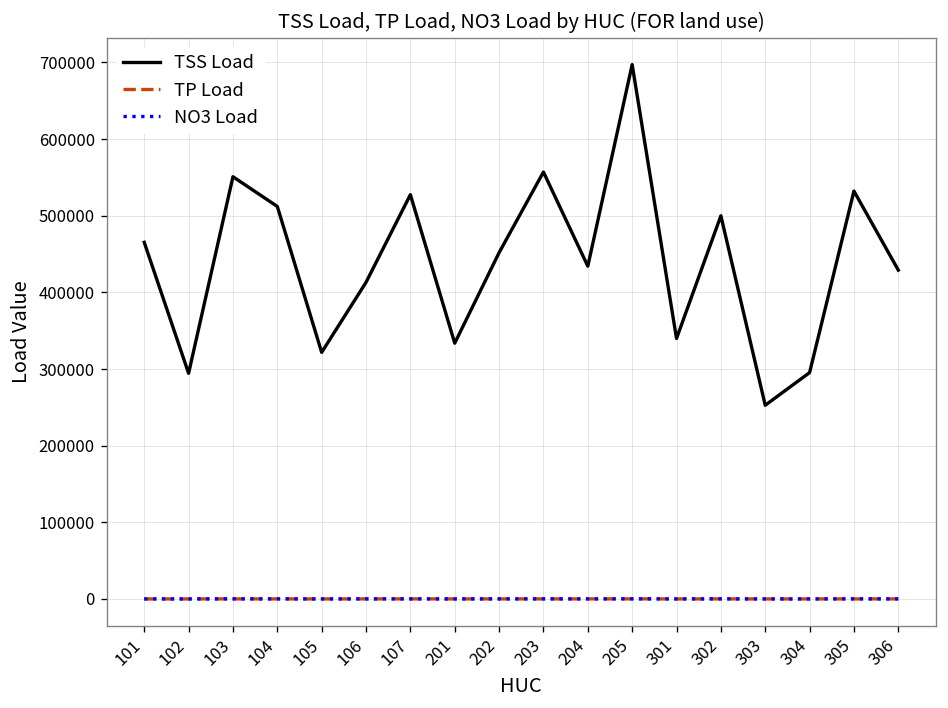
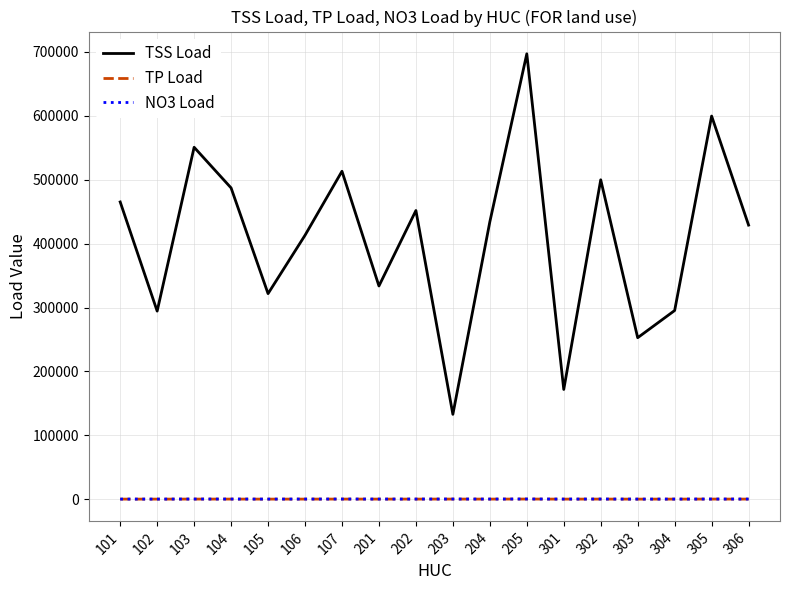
TSS Load, 104: 510000 -> 490000
TSS Load, 107: 530000 -> 510000
TSS Load, 203: 560000 -> 130000
TSS Load, 301: 340000 -> 170000
TSS Load, 305: 530000 -> 600000
